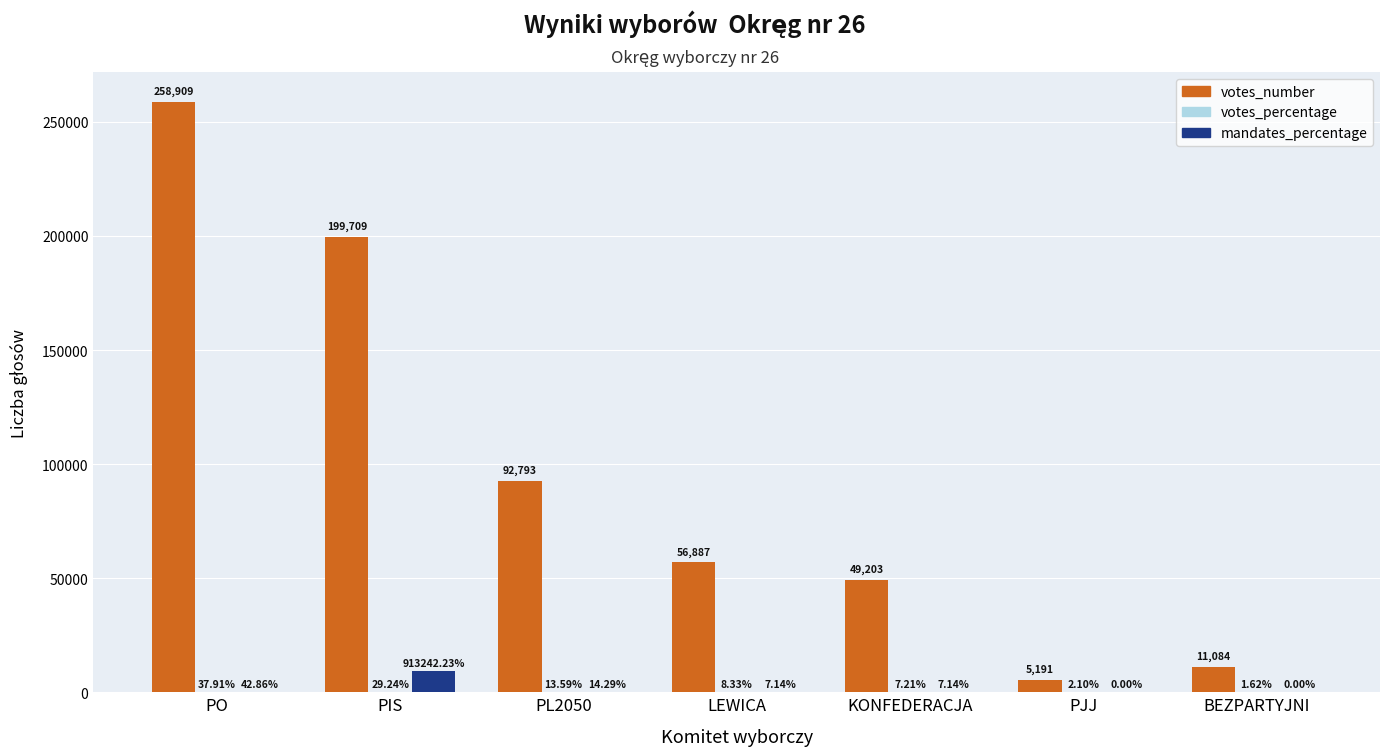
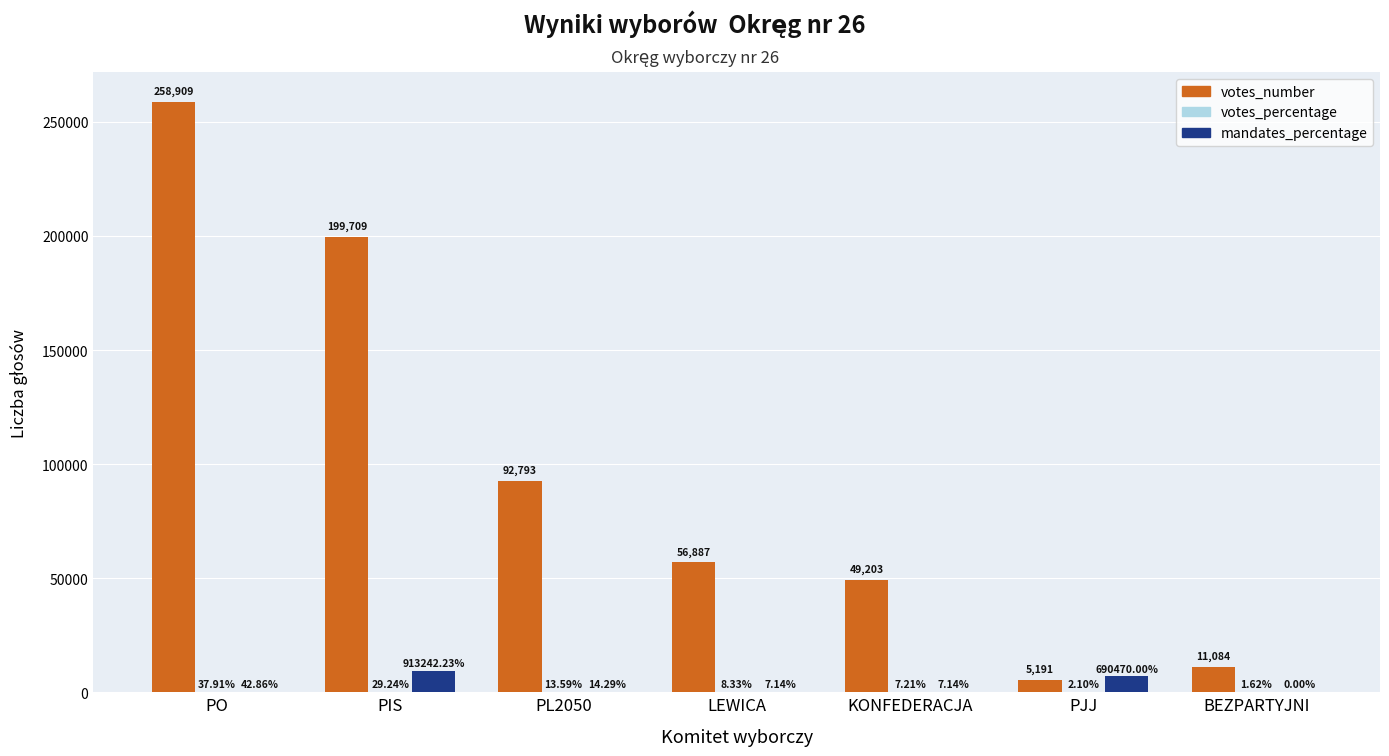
mandates_percentage, PJJ: 0.00% -> 690470.00%
